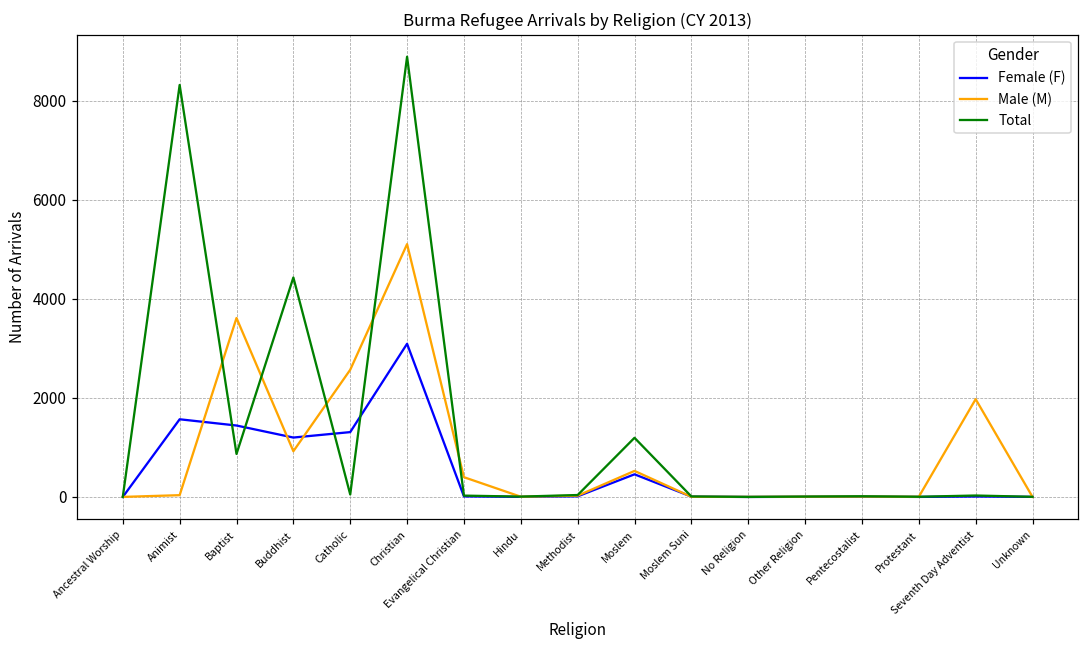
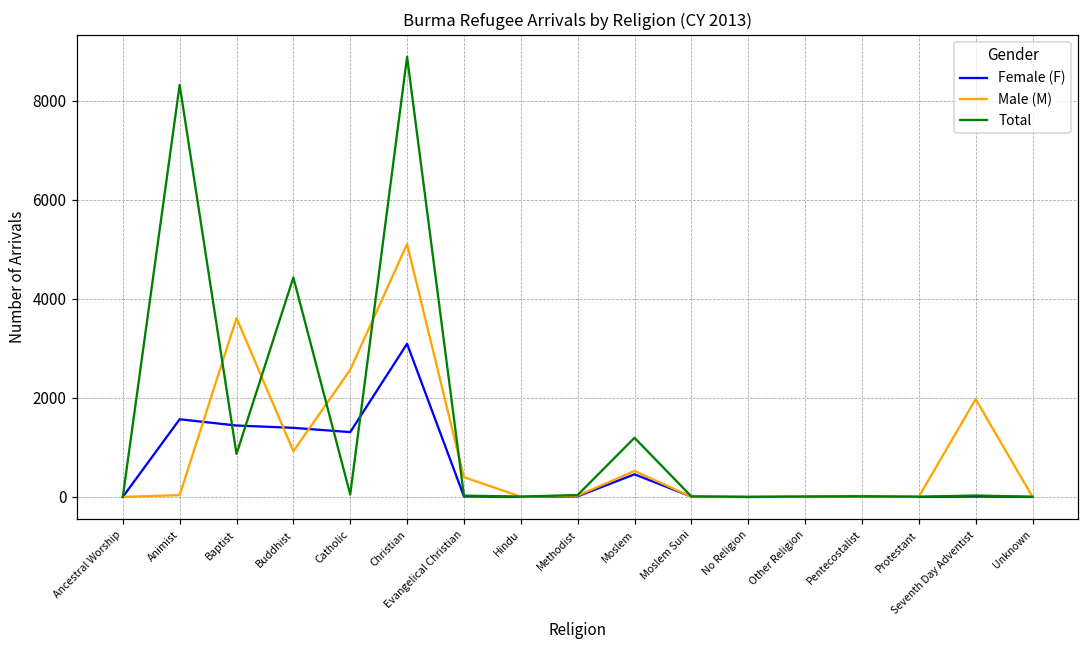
Female (F), Buddhist: 1200 -> 1400
